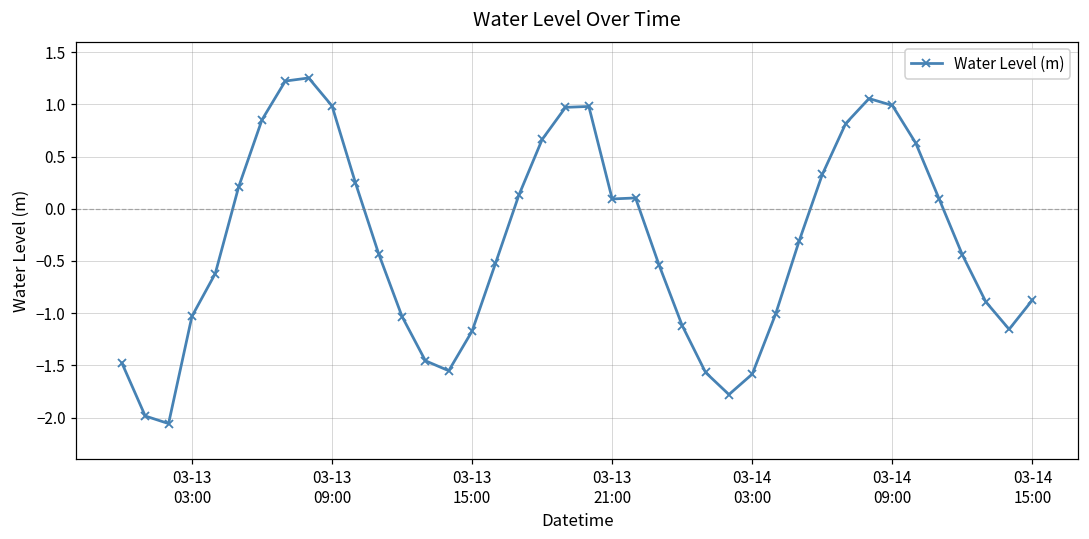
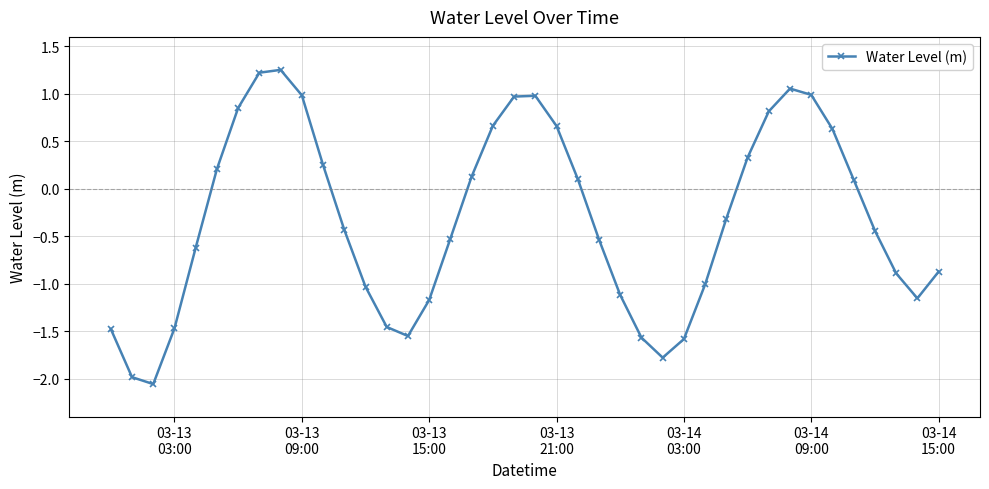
03-13 03:00: -1.0 -> -1.5
03-13 21:00: 0.1 -> 0.7
